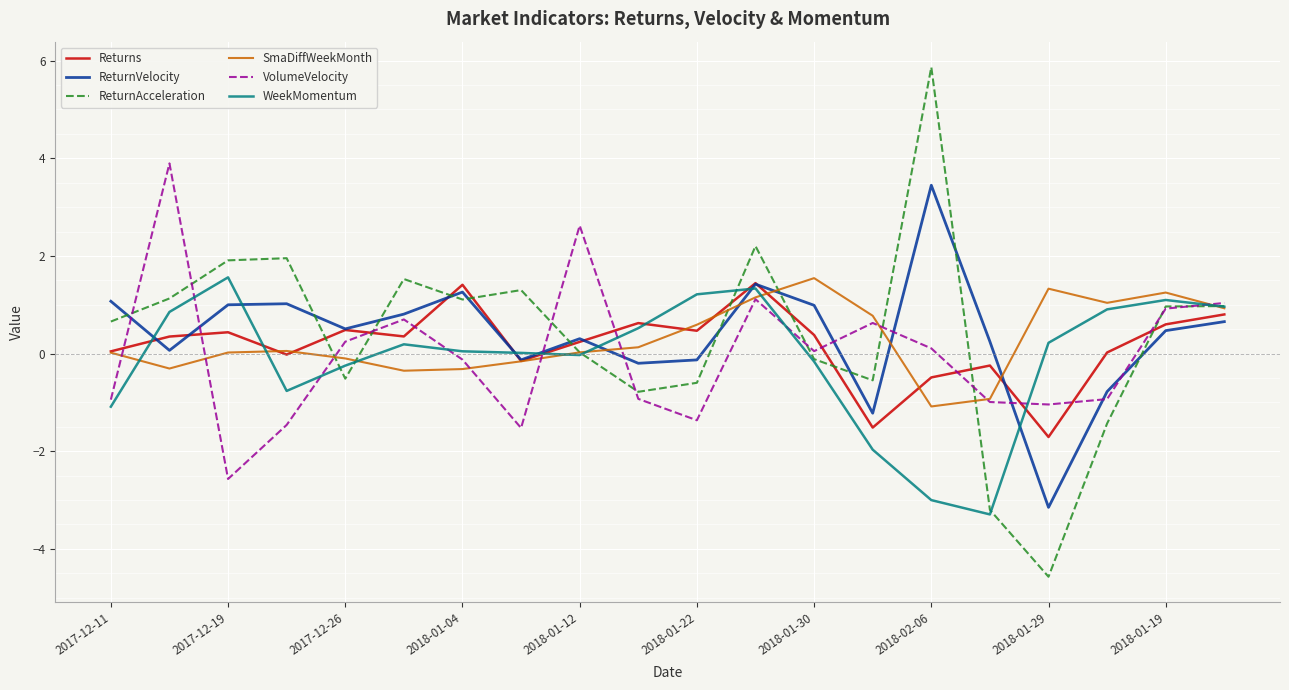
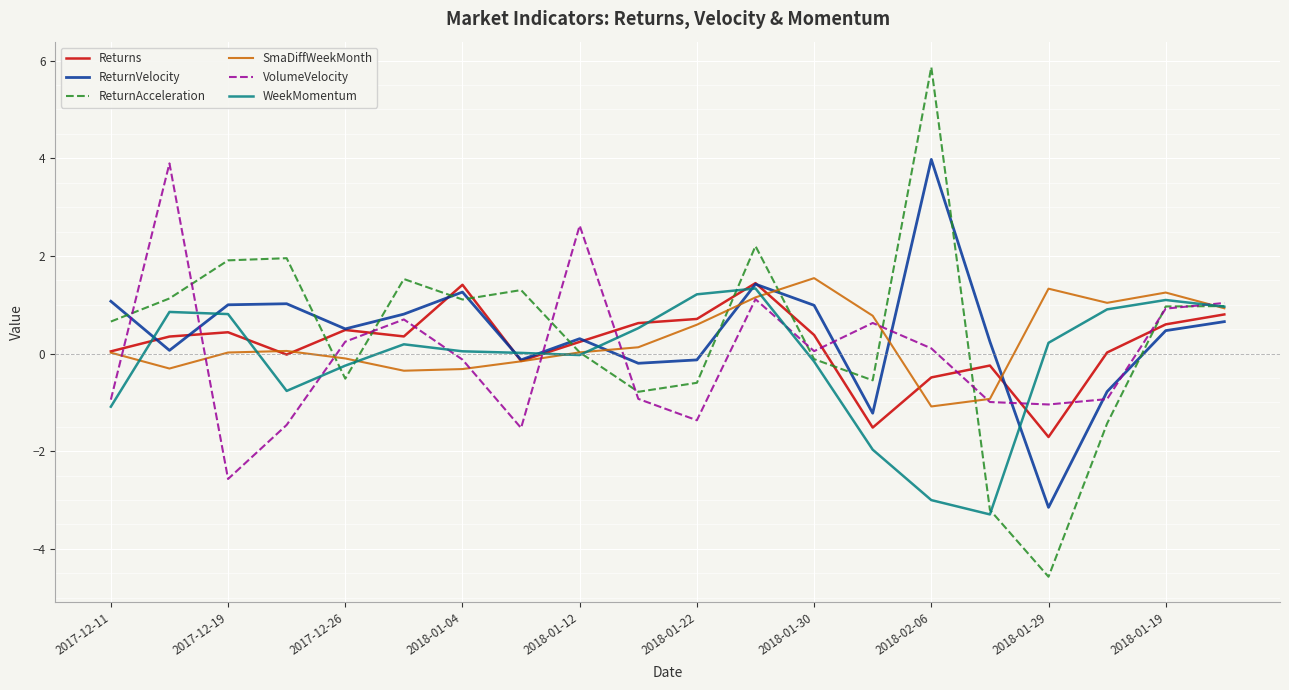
WeekMomentum, 2017-12-19: 1.6 -> 0.8
Returns, 2018-01-22: 0.5 -> 0.7
ReturnVelocity, 2018-02-06: 3.4 -> 4.0
